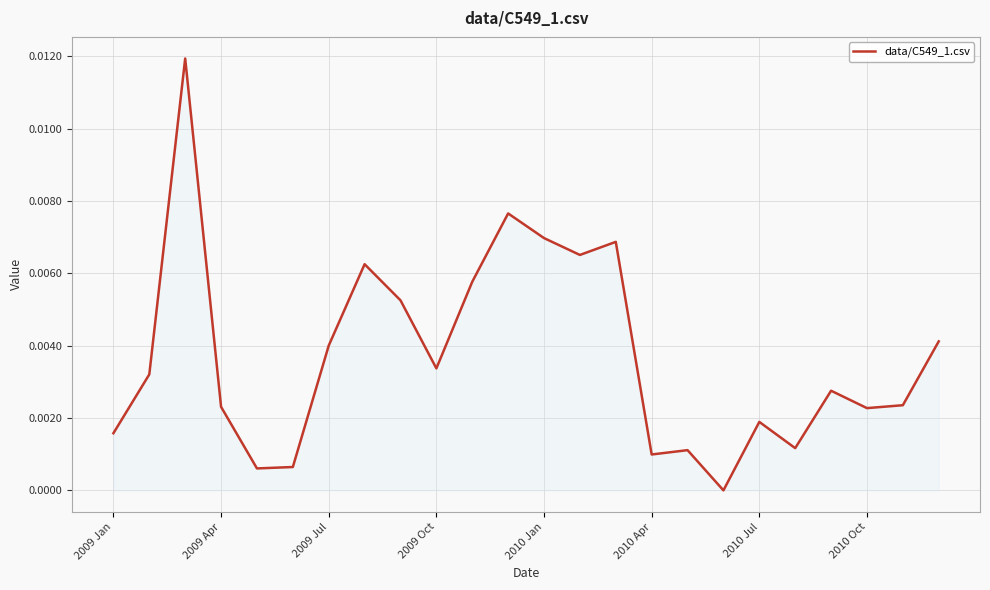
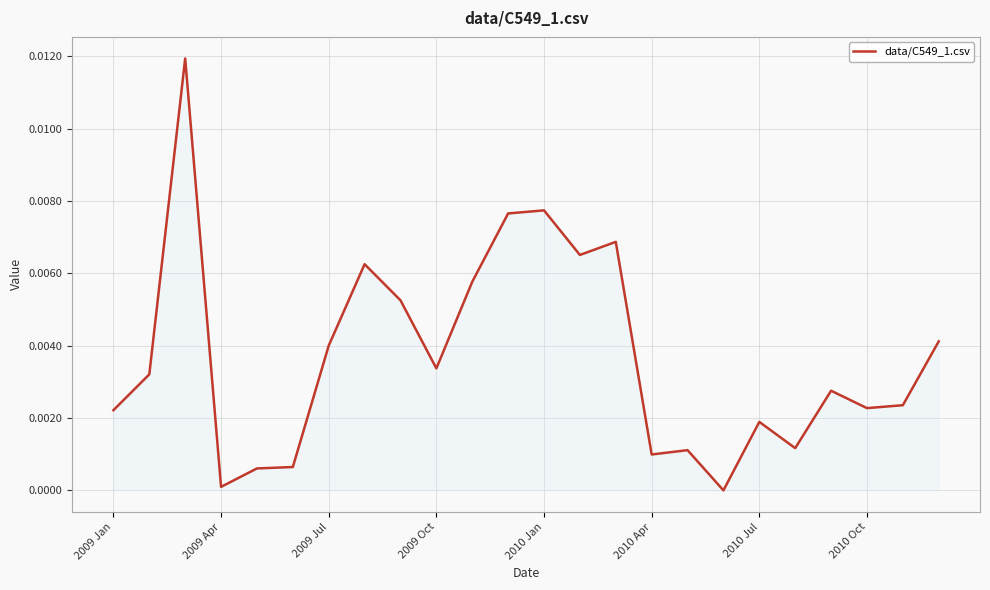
2009 Jan: 0.0016 -> 0.0022
2009 Apr: 0.0023 -> 0.0001
2010 Jan: 0.0070 -> 0.0077
